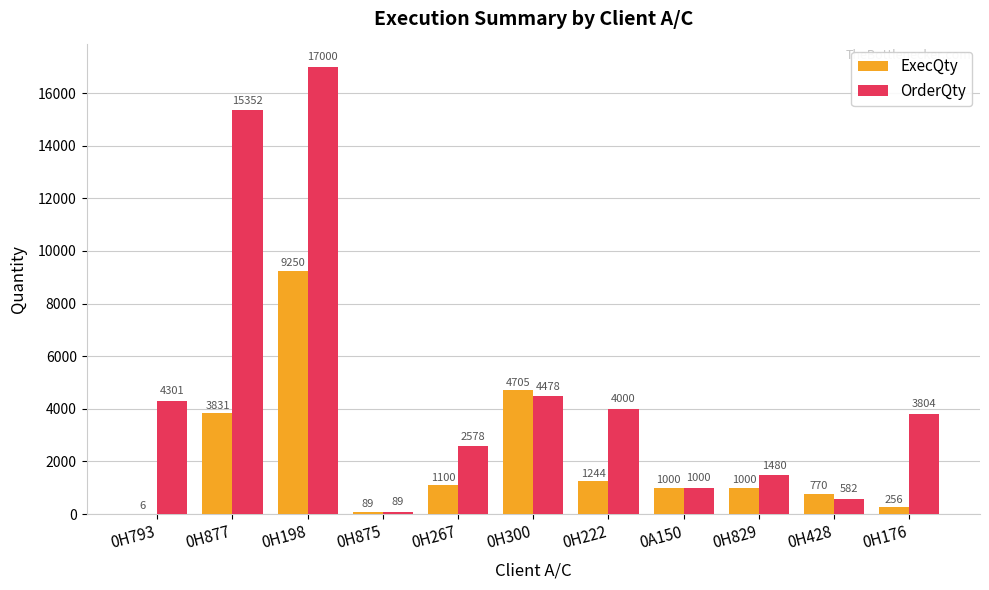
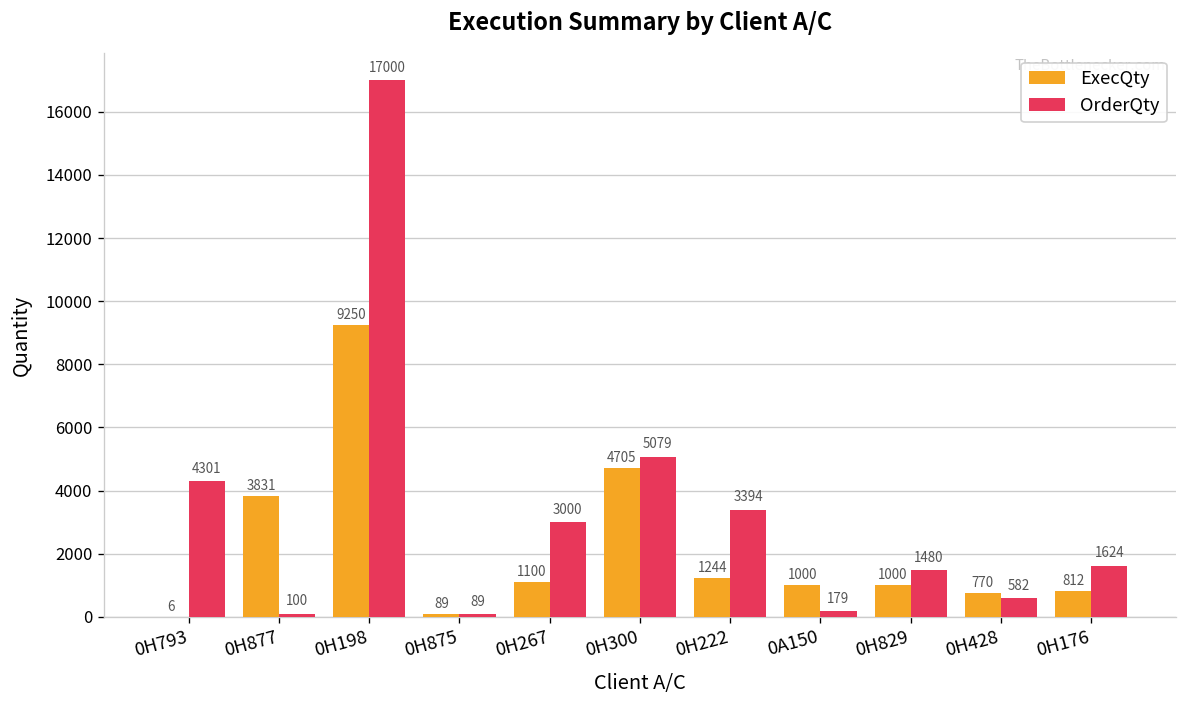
OrderQty, 0H877: 15352 -> 100
OrderQty, 0H267: 2578 -> 3000
OrderQty, 0H300: 4478 -> 5079
OrderQty, 0H222: 4000 -> 3394
OrderQty, 0A150: 1000 -> 179
ExecQty, 0H176: 256 -> 812
OrderQty, 0H176: 3804 -> 1624
